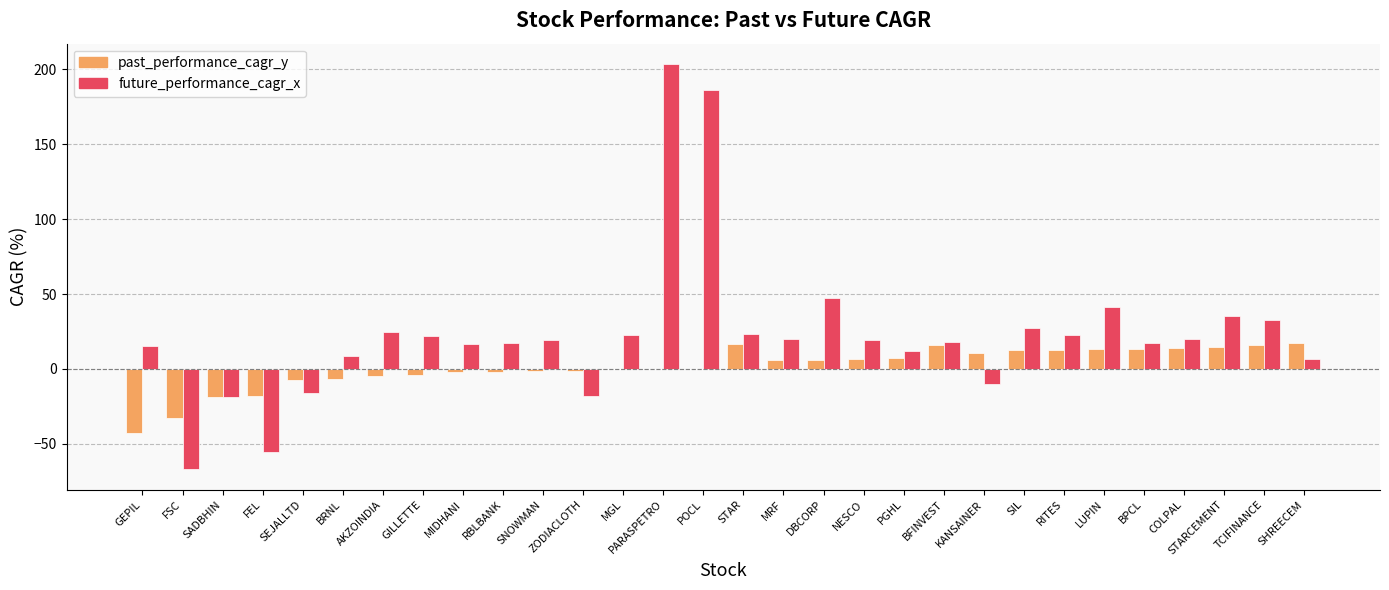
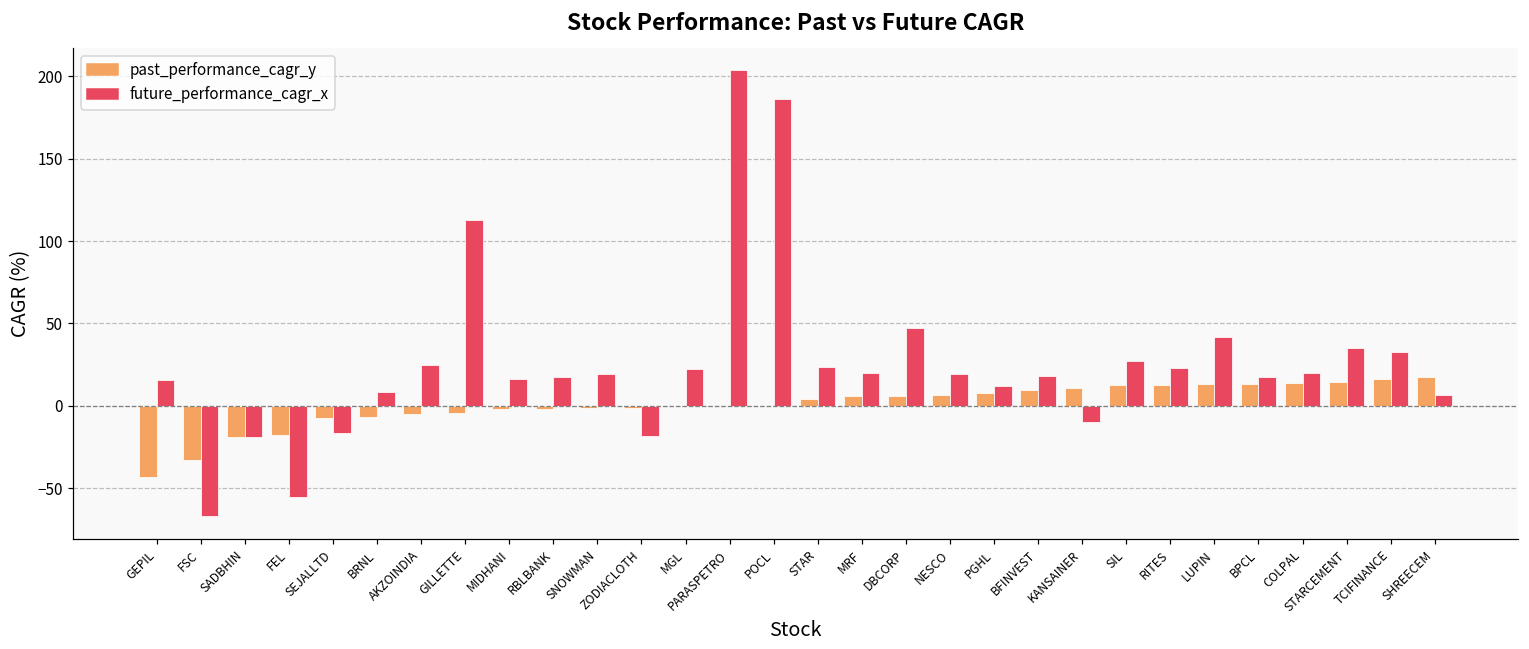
future_performance_cagr_x, GILLETTE: 22 -> 113
past_performance_cagr_y, STAR: 17 -> 4
past_performance_cagr_y, BFINVEST: 16 -> 10
